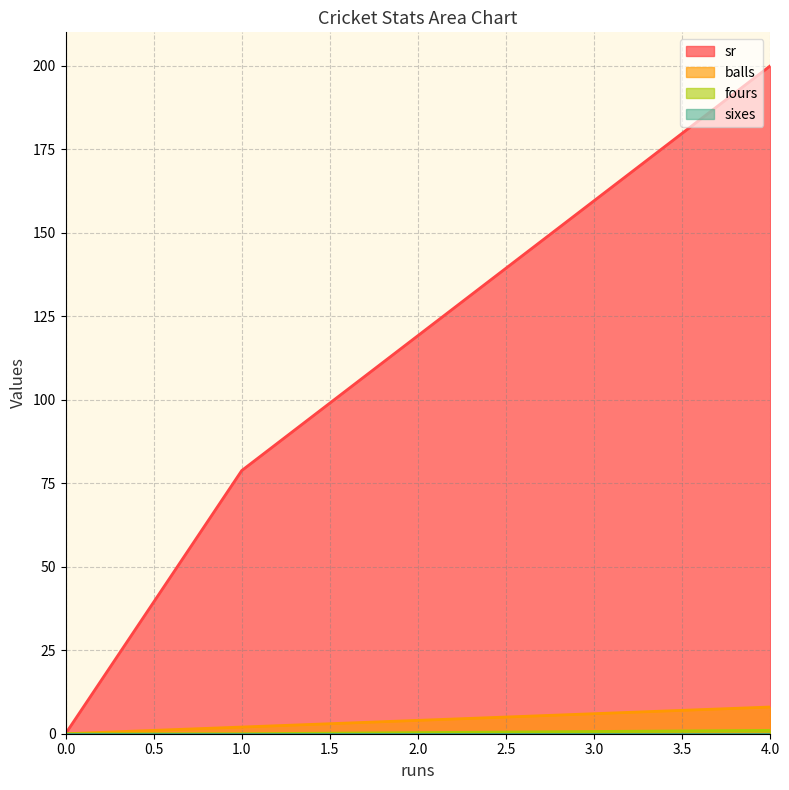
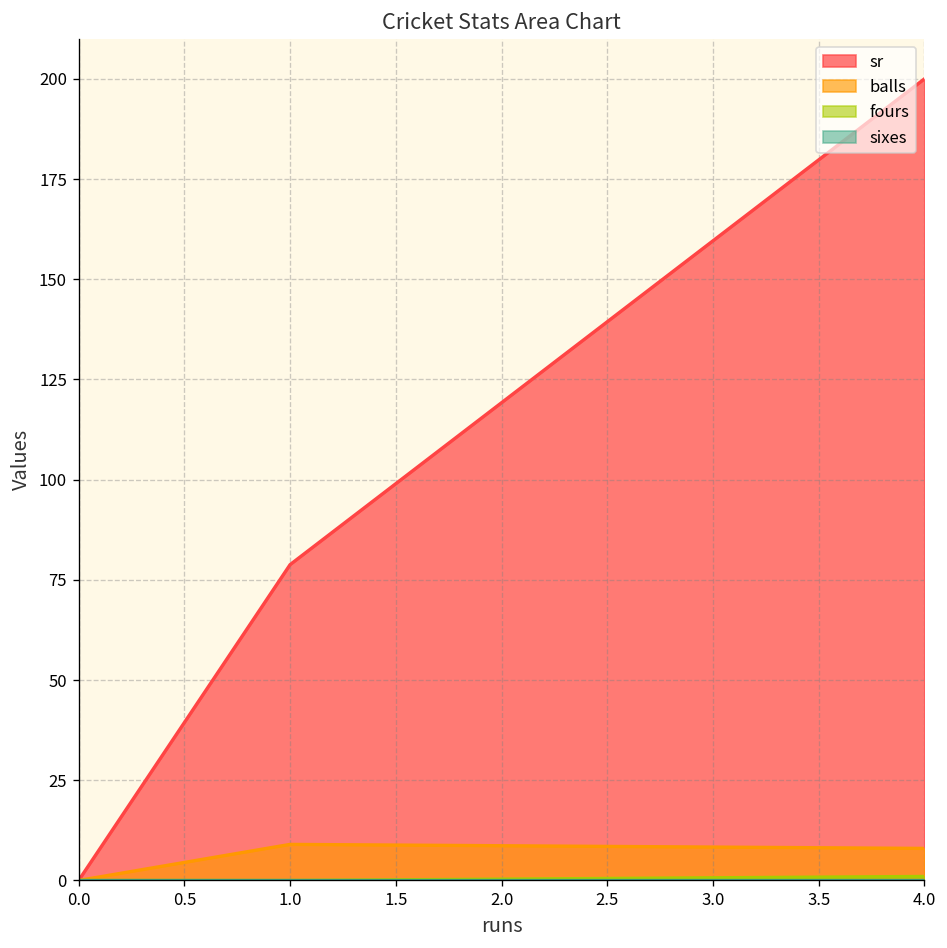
balls, 1.0: 2 -> 9
